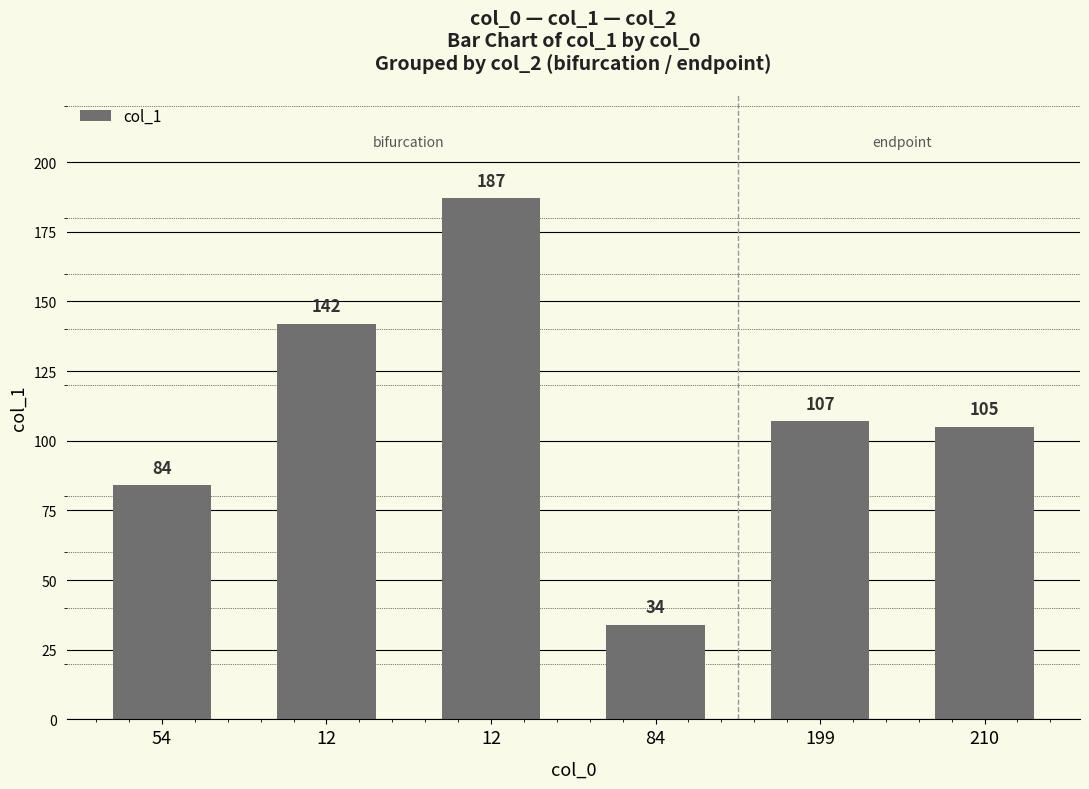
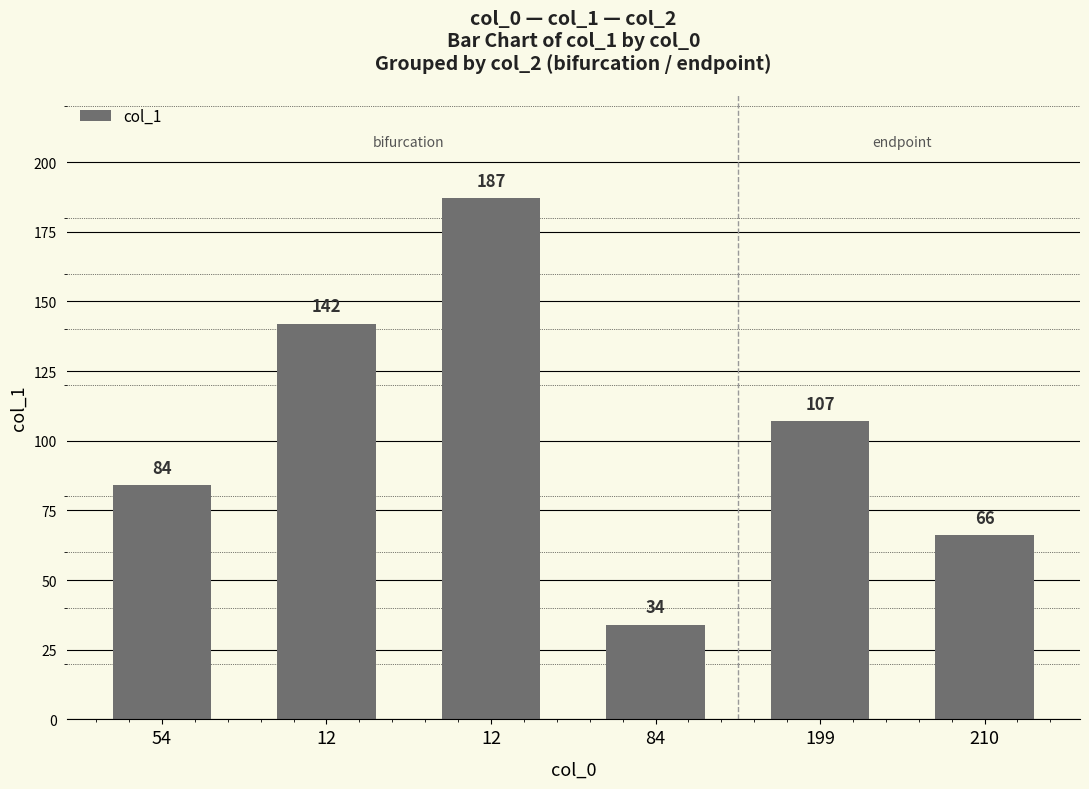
210: 105 -> 66
